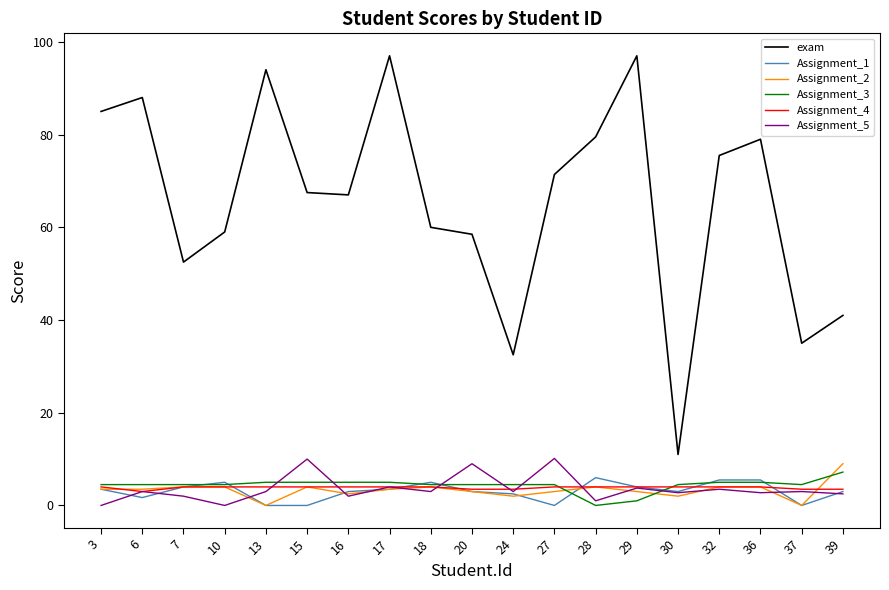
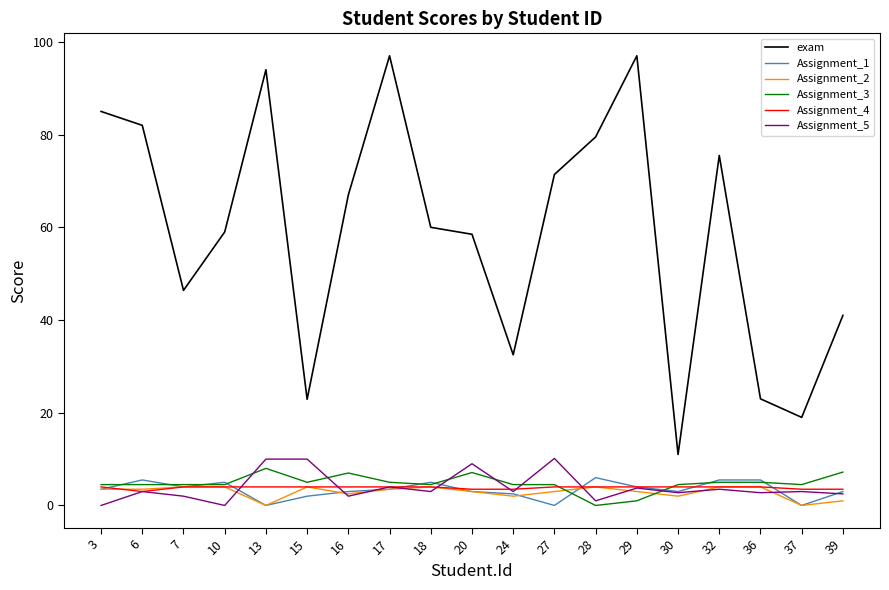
exam, 6: 88 -> 82
Assignment_1, 6: 2 -> 6
exam, 7: 53 -> 46
Assignment_3, 13: 5 -> 8
Assignment_5, 13: 3 -> 10
exam, 15: 68 -> 23
Assignment_1, 15: 0 -> 2
Assignment_3, 16: 5 -> 7
Assignment_3, 20: 5 -> 7
exam, 36: 79 -> 23
exam, 37: 35 -> 19
Assignment_2, 39: 9 -> 1
